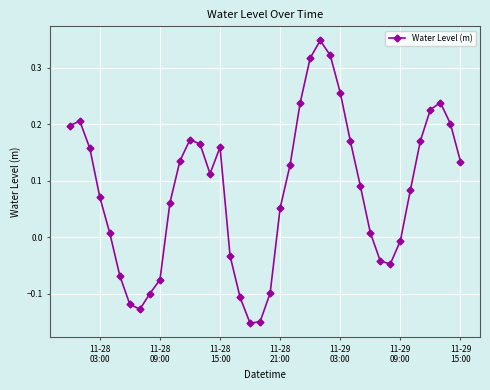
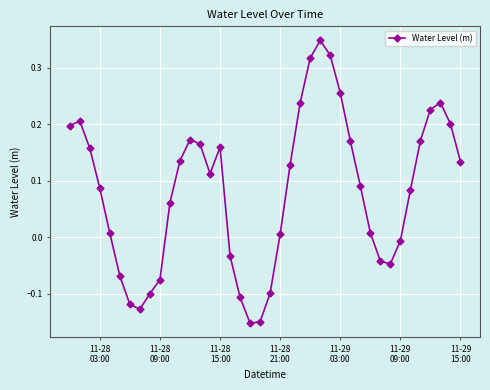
11-28 03:00: 0.07 -> 0.09
11-28 21:00: 0.05 -> 0.01
